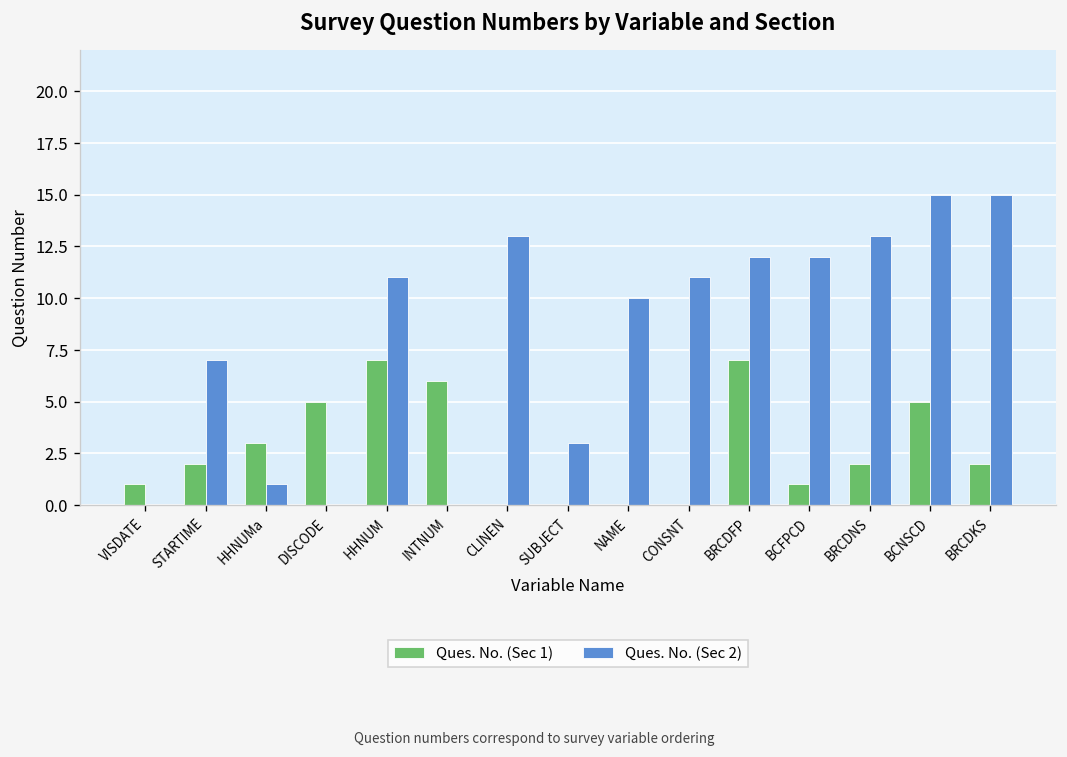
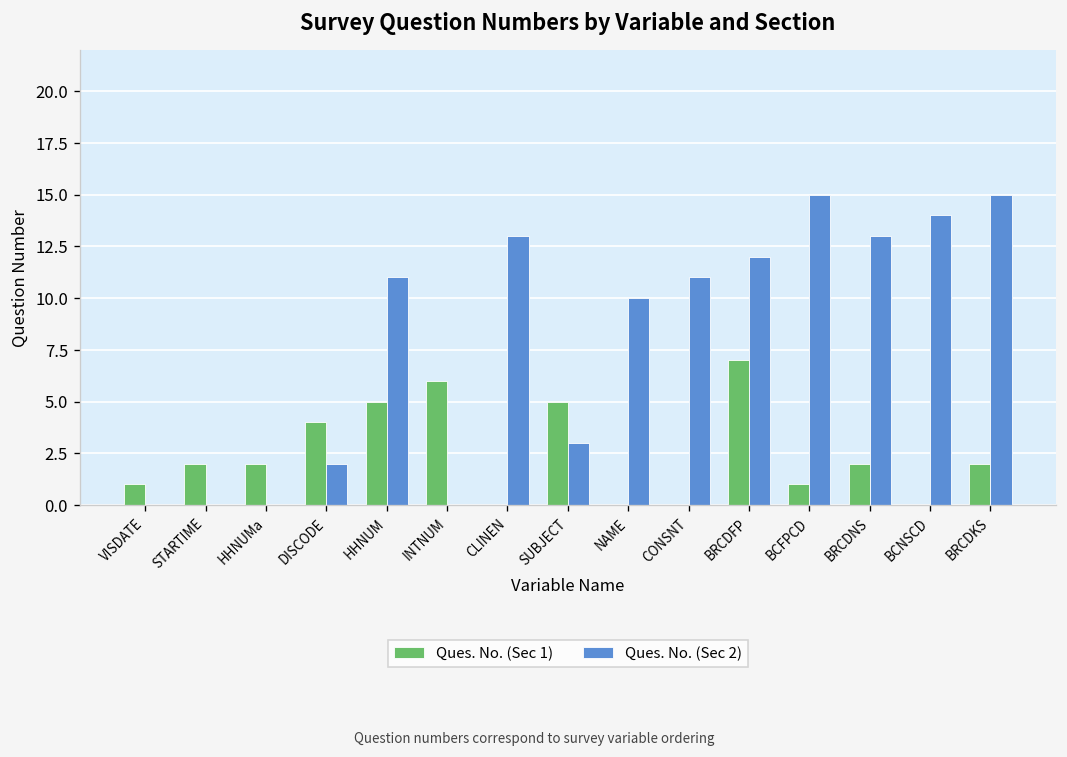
Ques. No. (Sec 2), STARTIME: 7 -> 0
Ques. No. (Sec 1), HHNUMa: 3 -> 2
Ques. No. (Sec 2), HHNUMa: 1 -> 0
Ques. No. (Sec 1), DISCODE: 5 -> 4
Ques. No. (Sec 2), DISCODE: 0 -> 2
Ques. No. (Sec 1), HHNUM: 7 -> 5
Ques. No. (Sec 1), SUBJECT: 0 -> 5
Ques. No. (Sec 2), BCFPCD: 12 -> 15
Ques. No. (Sec 1), BCNSCD: 5 -> 0
Ques. No. (Sec 2), BCNSCD: 15 -> 14
